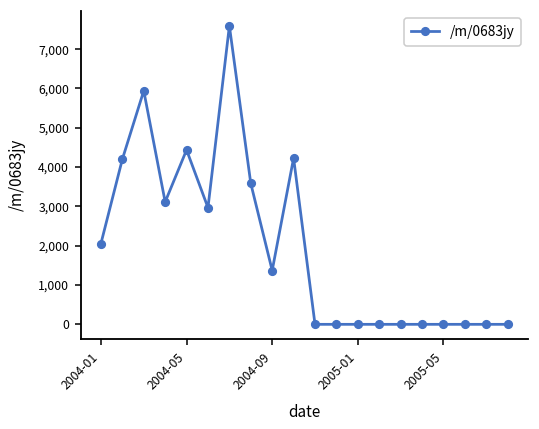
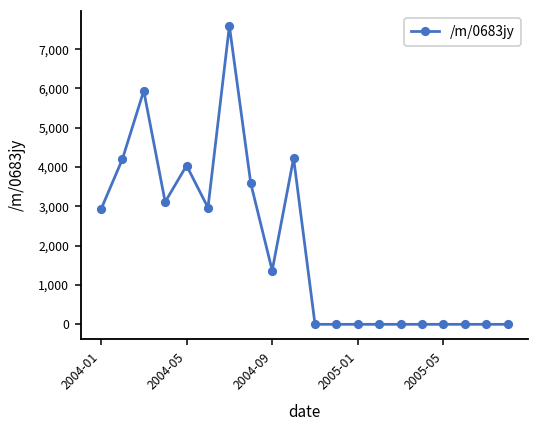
2004-01: 2,100 -> 2,900
2004-05: 4,400 -> 4,000
